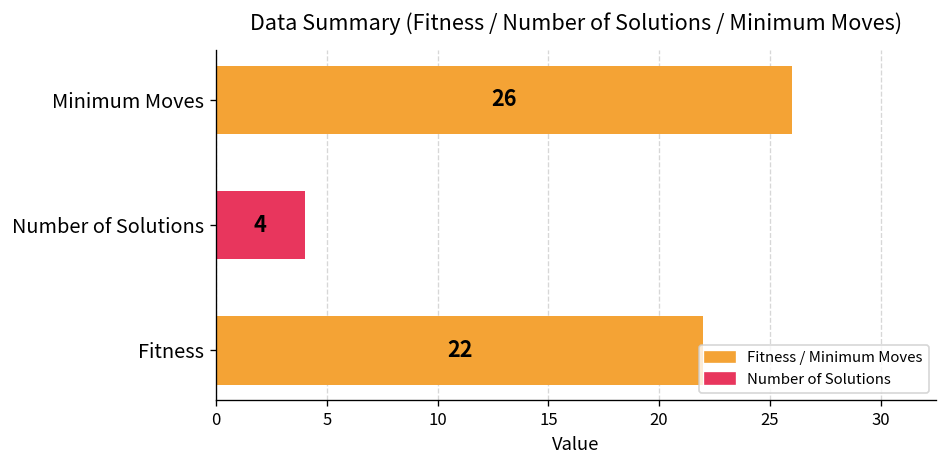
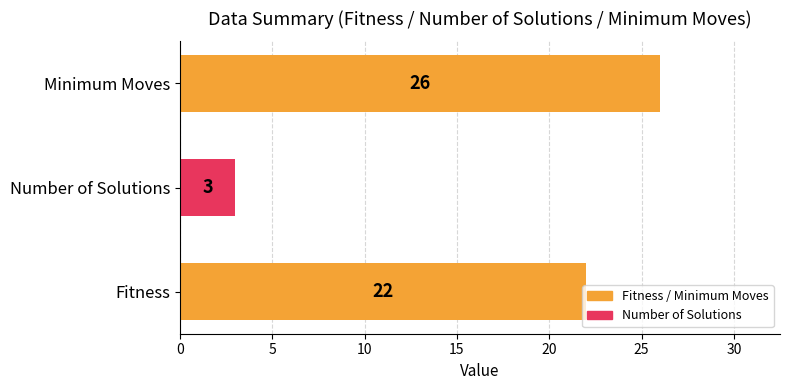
Number of Solutions: 4 -> 3
